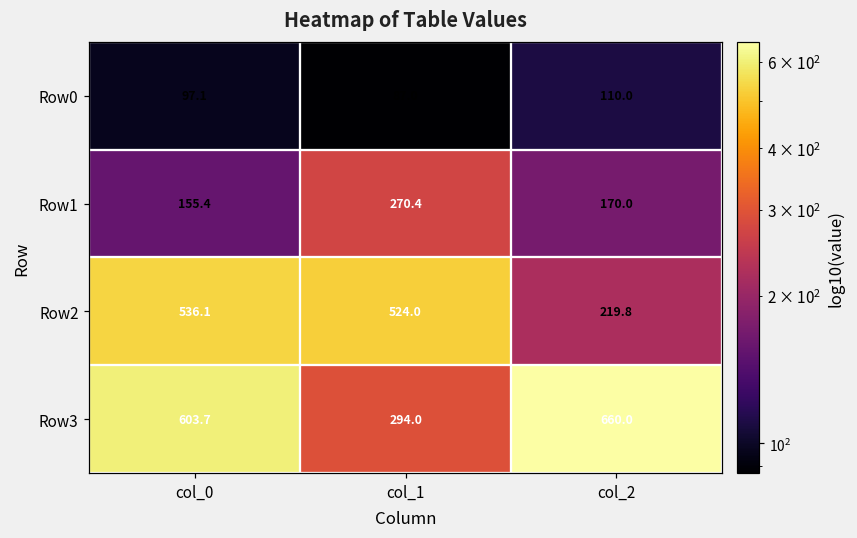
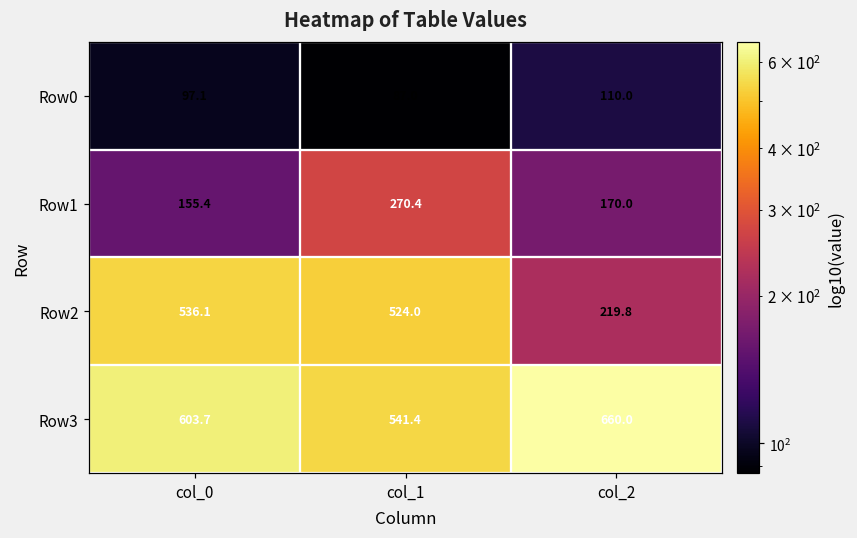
Row3, col_1: 294.0 -> 541.4
